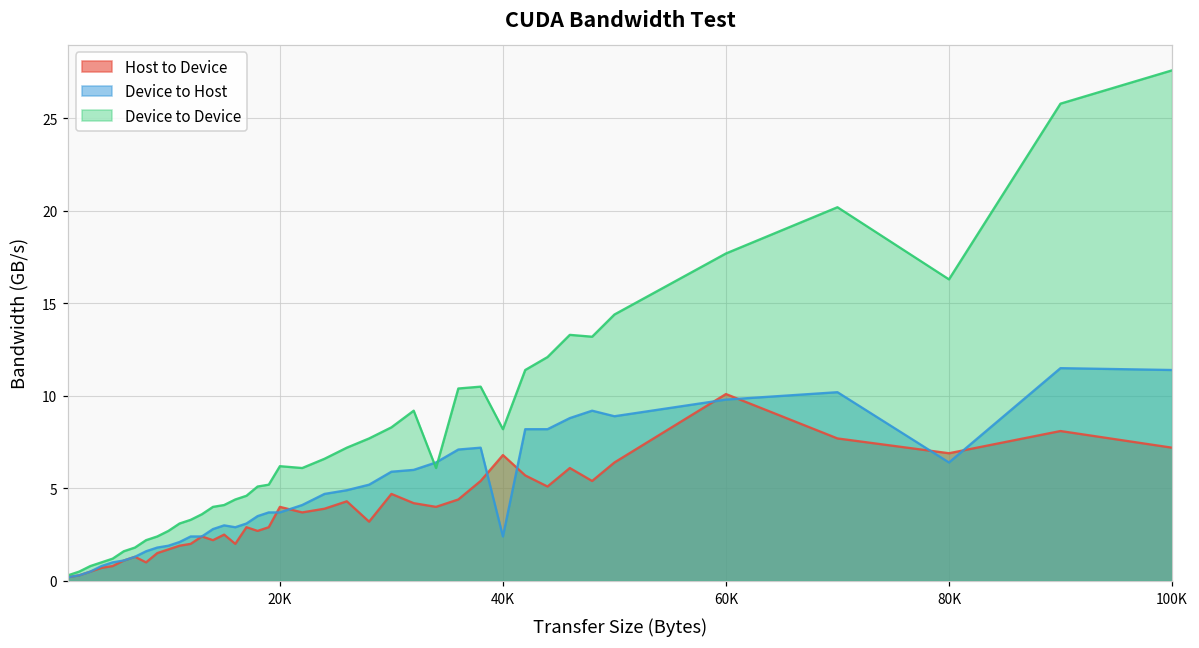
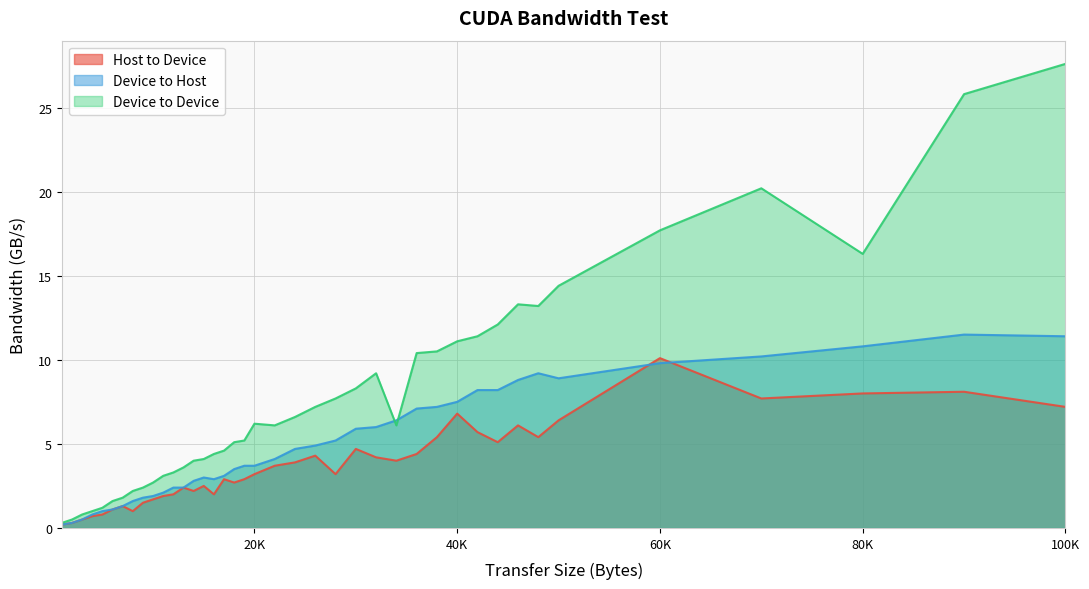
Host to Device, 20K: 4.0 -> 3.2
Device to Host, 40K: 2.4 -> 7.5
Device to Device, 40K: 8.2 -> 11.1
Host to Device, 80K: 6.9 -> 8.0
Device to Host, 80K: 6.4 -> 10.8
